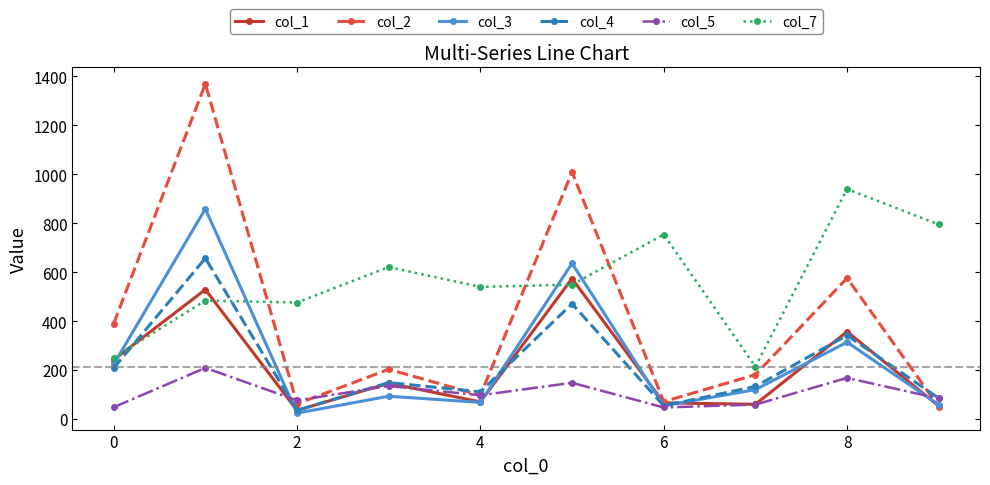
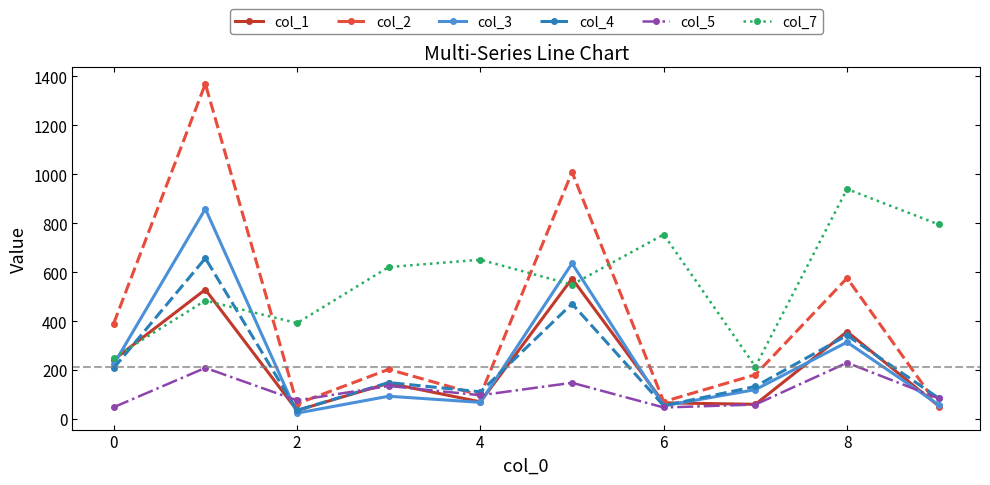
col_7, 2: 480 -> 390
col_7, 4: 540 -> 650
col_5, 8: 170 -> 230
